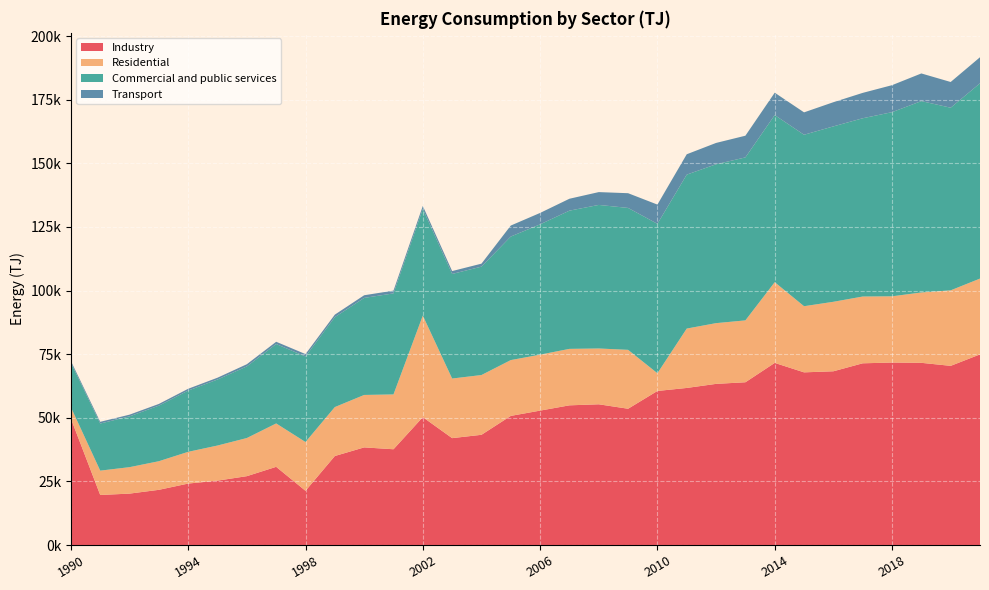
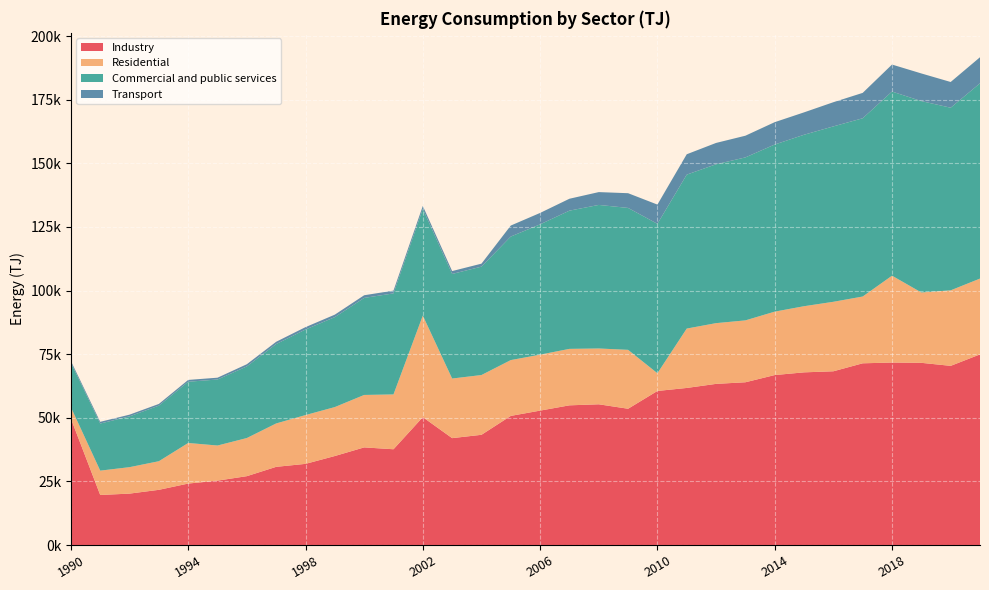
Residential, 1994: 12000 -> 16000
Industry, 1998: 21000 -> 32000
Industry, 2014: 72000 -> 67000
Residential, 2014: 32000 -> 25000
Residential, 2018: 26000 -> 34000
